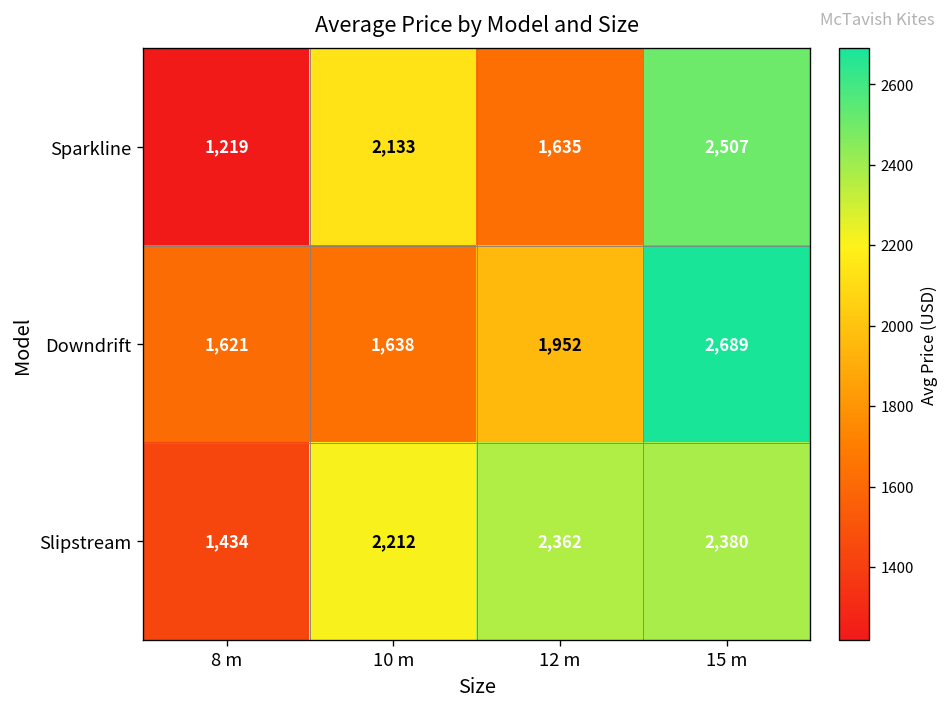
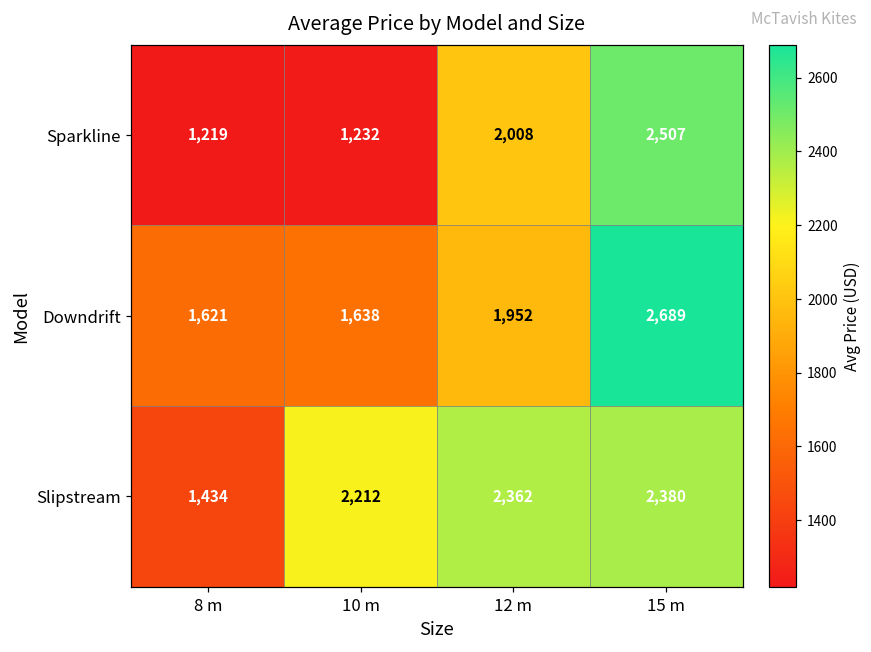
Sparkline, 10 m: 2,133 -> 1,232
Sparkline, 12 m: 1,635 -> 2,008
